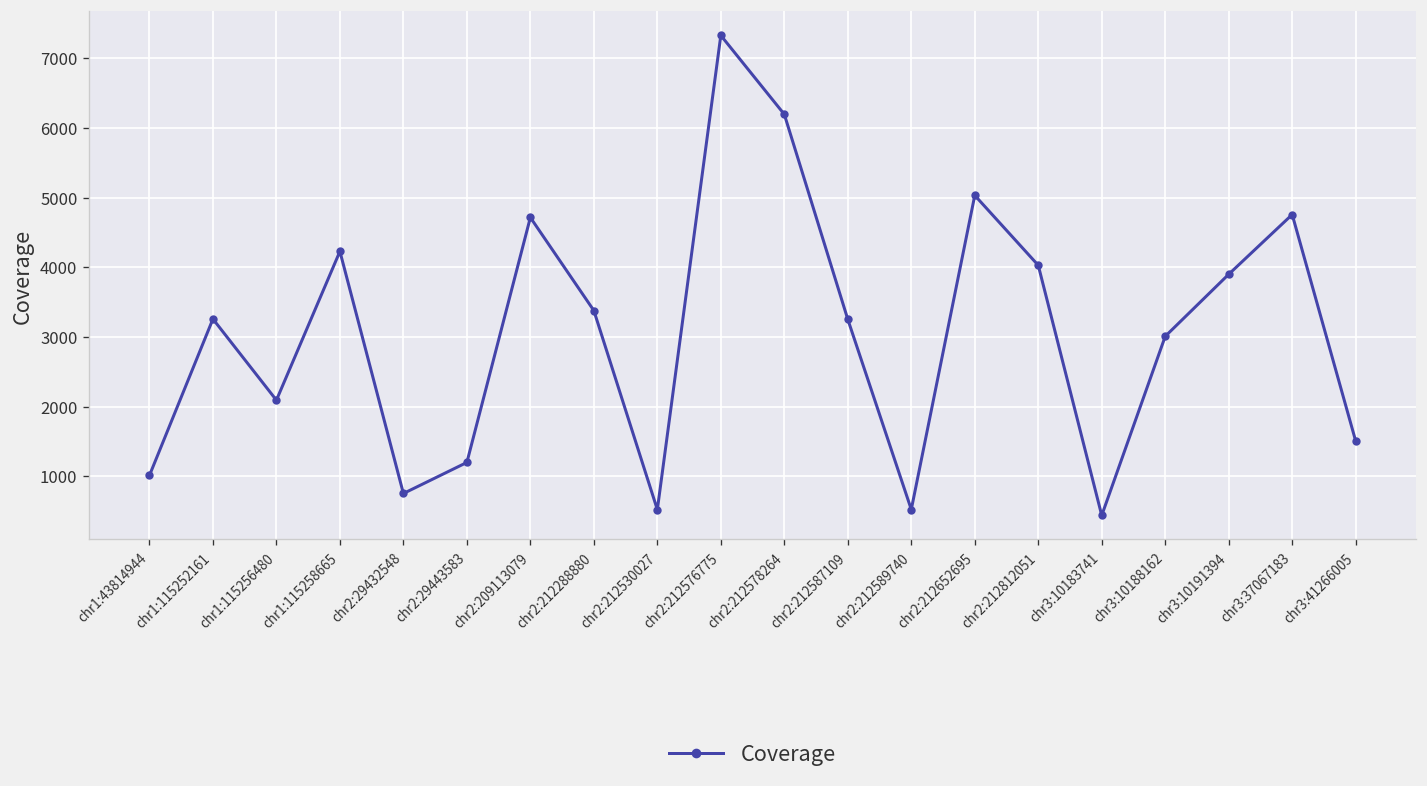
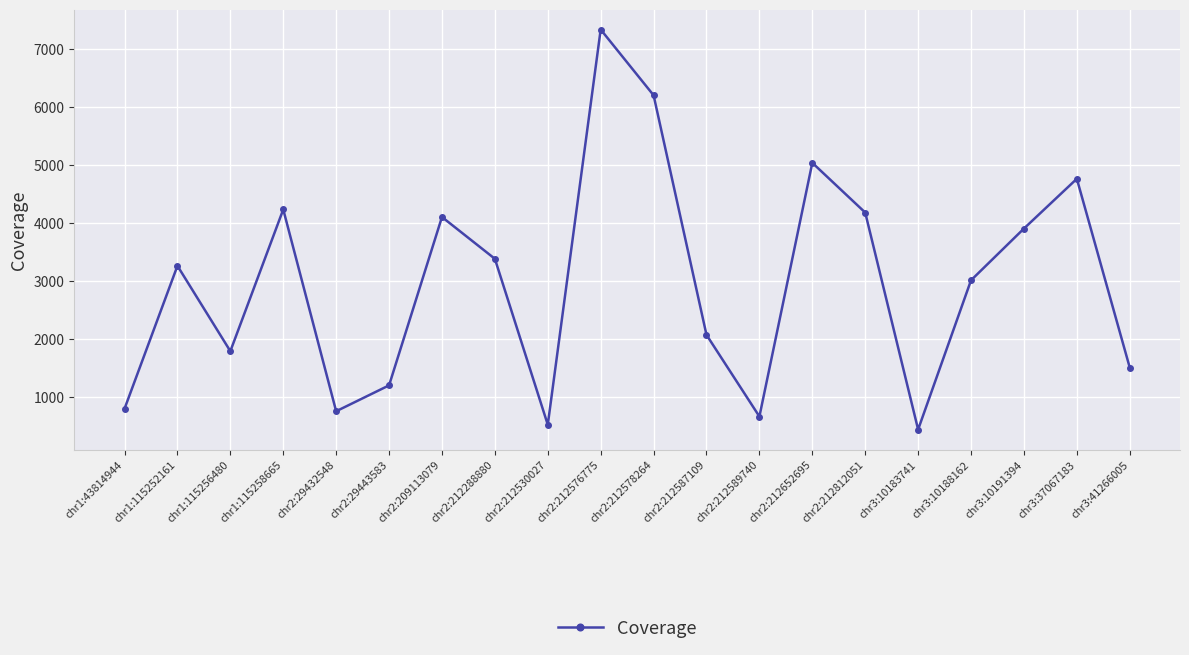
chr1:43814944: 1000 -> 800
chr1:115256480: 2100 -> 1800
chr2:209113079: 4700 -> 4100
chr2:212587109: 3300 -> 2100
chr2:212589740: 500 -> 700
chr2:212812051: 4000 -> 4200
